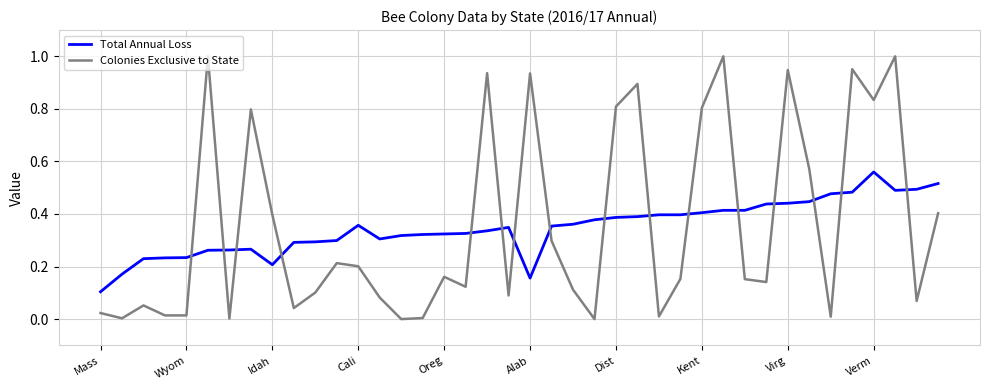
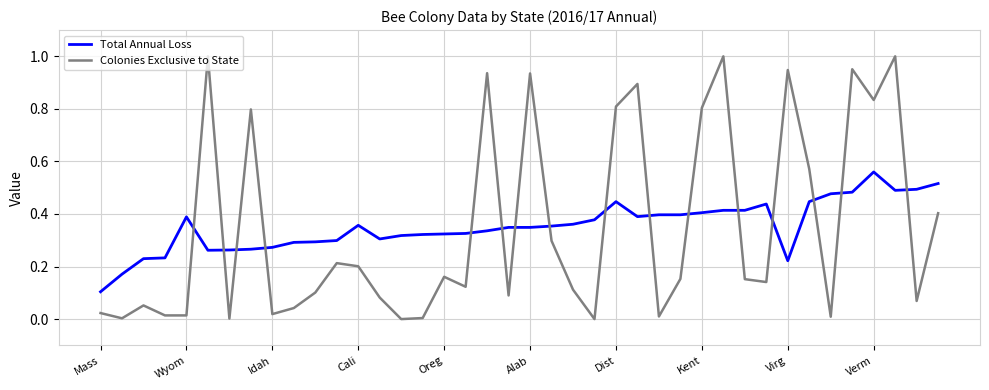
Total Annual Loss, Wyom: 0.23 -> 0.39
Total Annual Loss, Idah: 0.21 -> 0.27
Colonies Exclusive to State, Idah: 0.40 -> 0.02
Total Annual Loss, Alab: 0.16 -> 0.35
Total Annual Loss, Dist: 0.39 -> 0.45
Total Annual Loss, Virg: 0.44 -> 0.22
